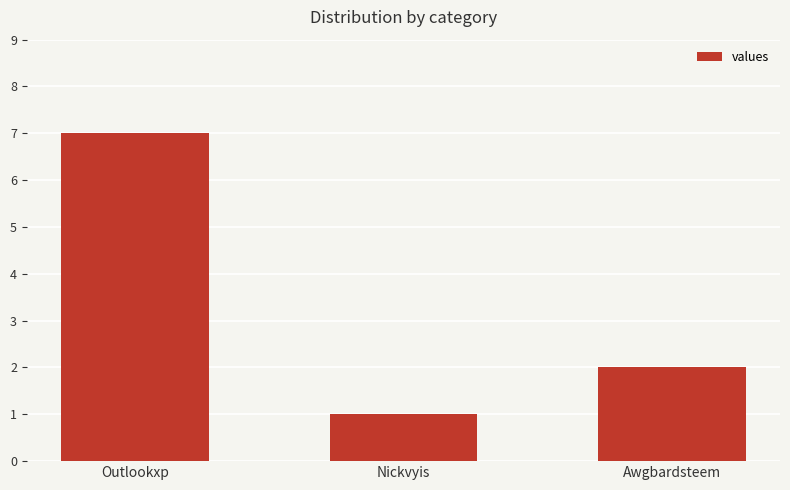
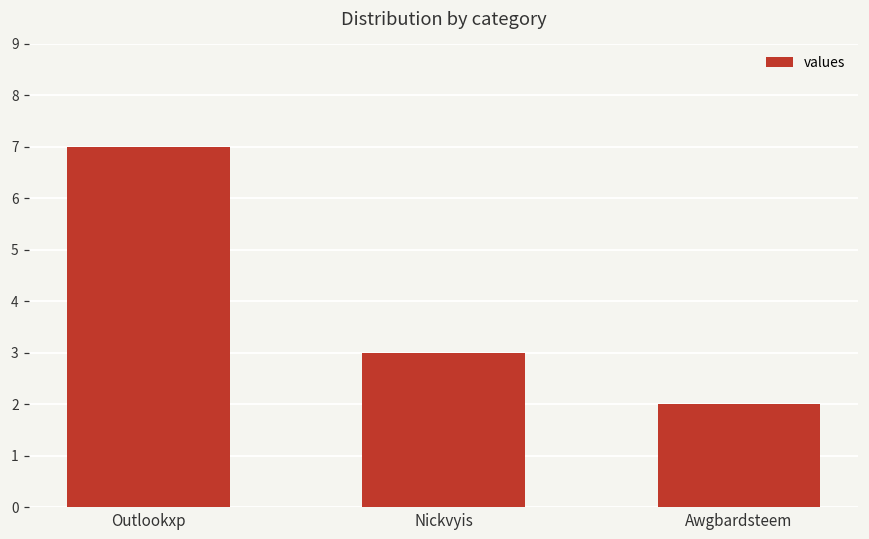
Nickvyis: 1 -> 3
